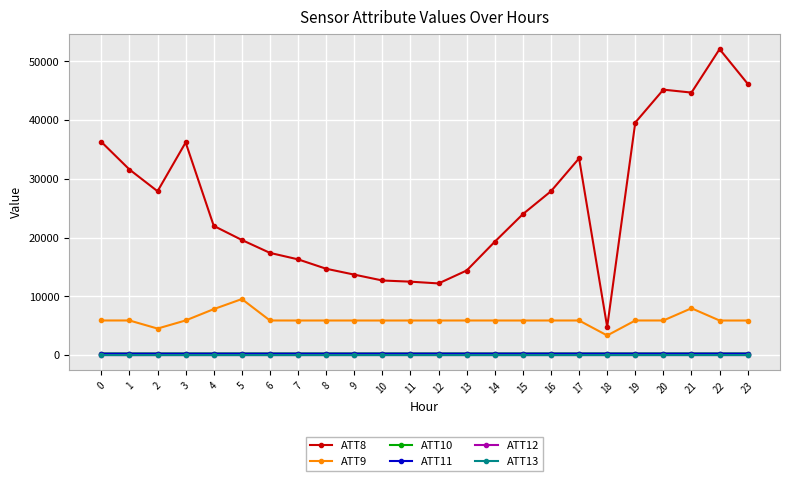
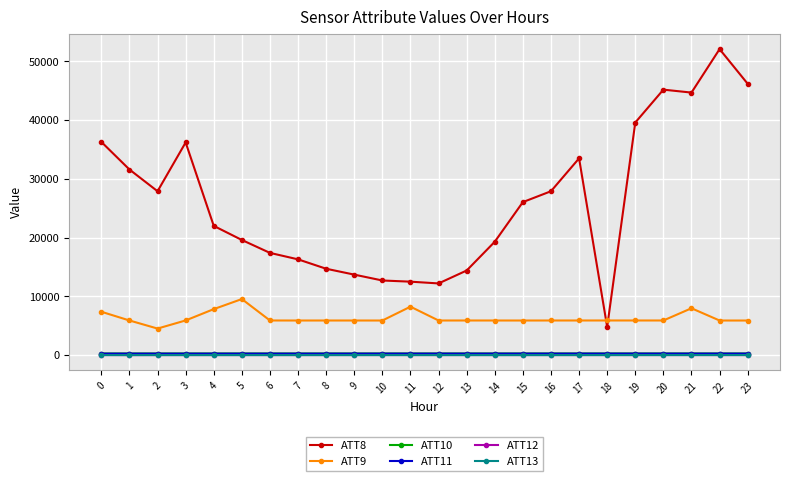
ATT9, 0: 6000 -> 7000
ATT9, 11: 6000 -> 8000
ATT8, 15: 24000 -> 26000
ATT9, 18: 3000 -> 6000
